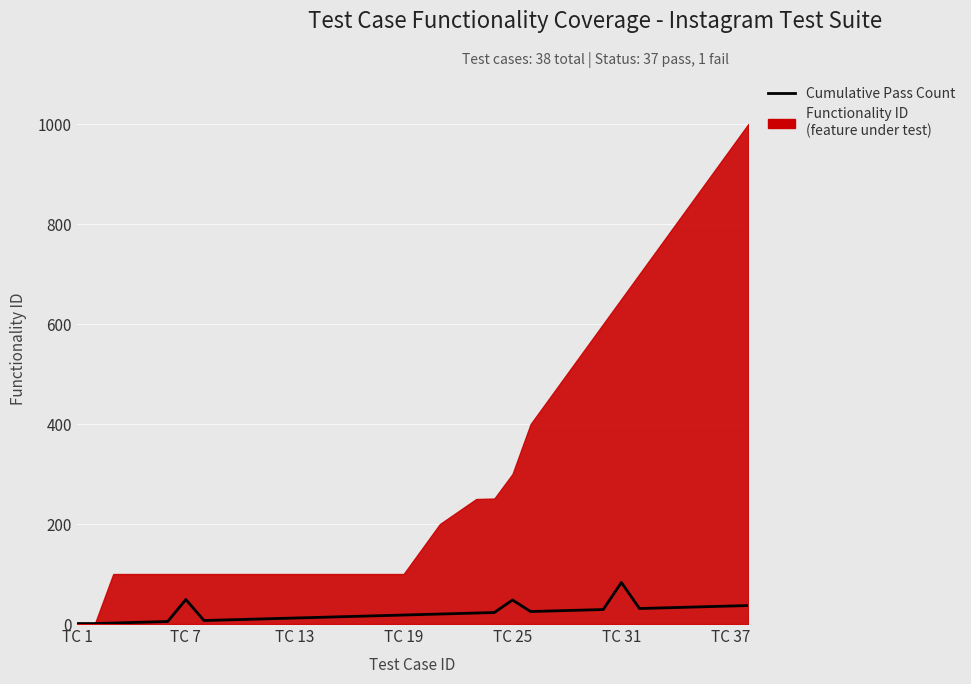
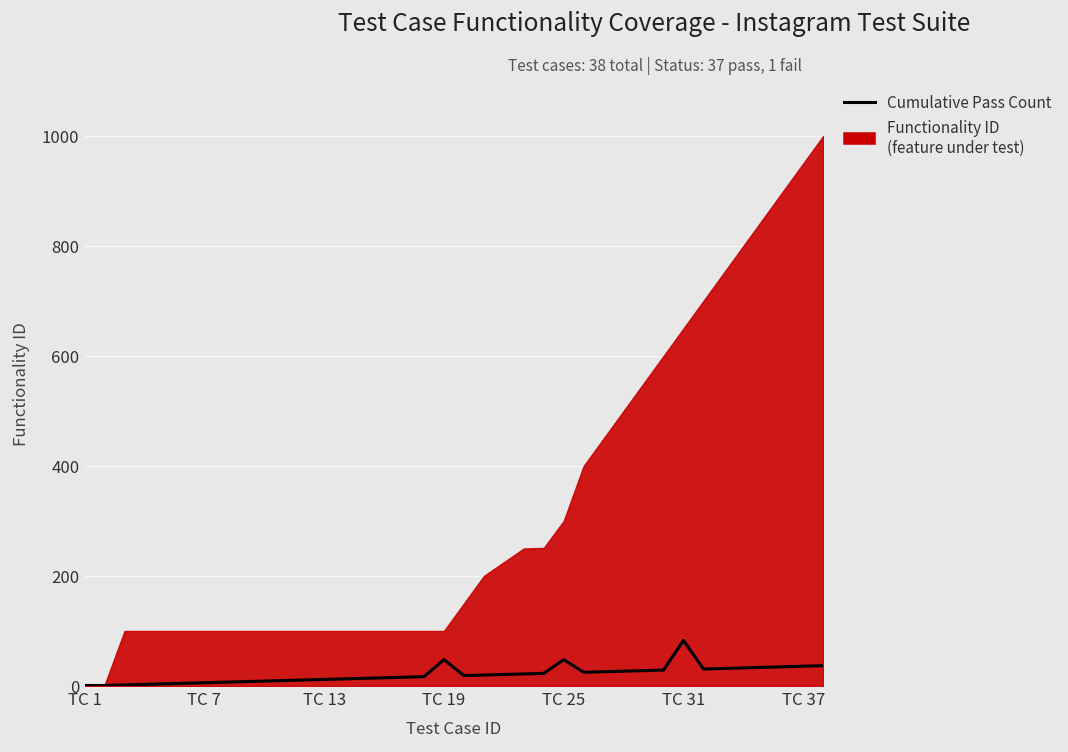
Cumulative Pass Count, TC 7: 50 -> 10
Cumulative Pass Count, TC 19: 20 -> 50
